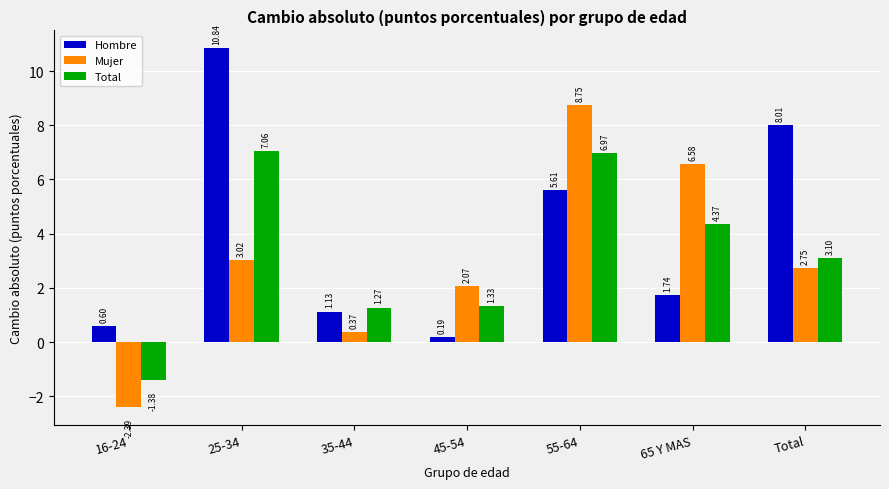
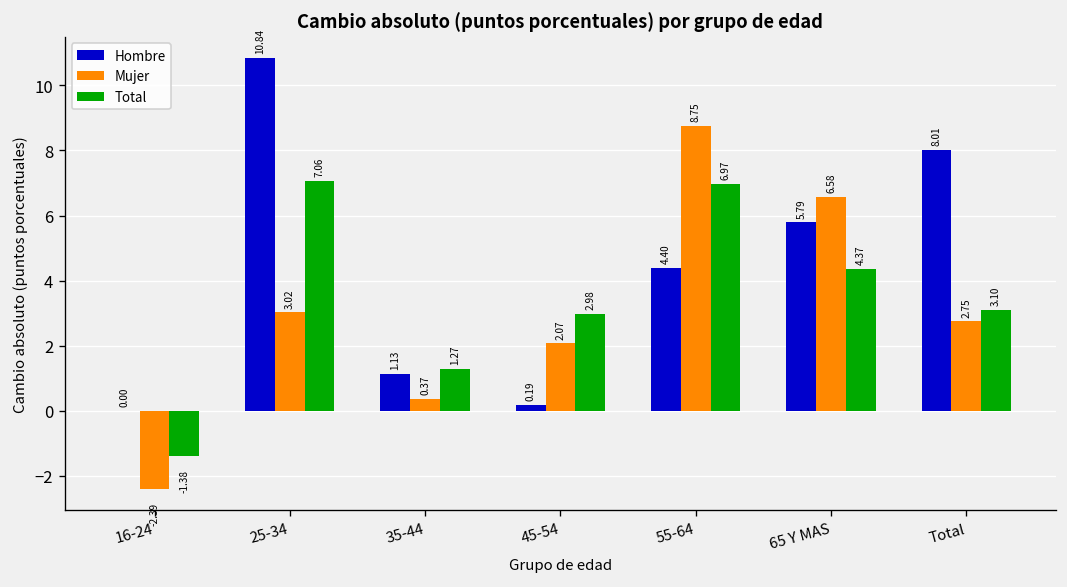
Hombre, 16-24: 0.60 -> 0.00
Total, 45-54: 1.33 -> 2.98
Hombre, 55-64: 5.61 -> 4.40
Hombre, 65 Y MAS: 1.74 -> 5.79
